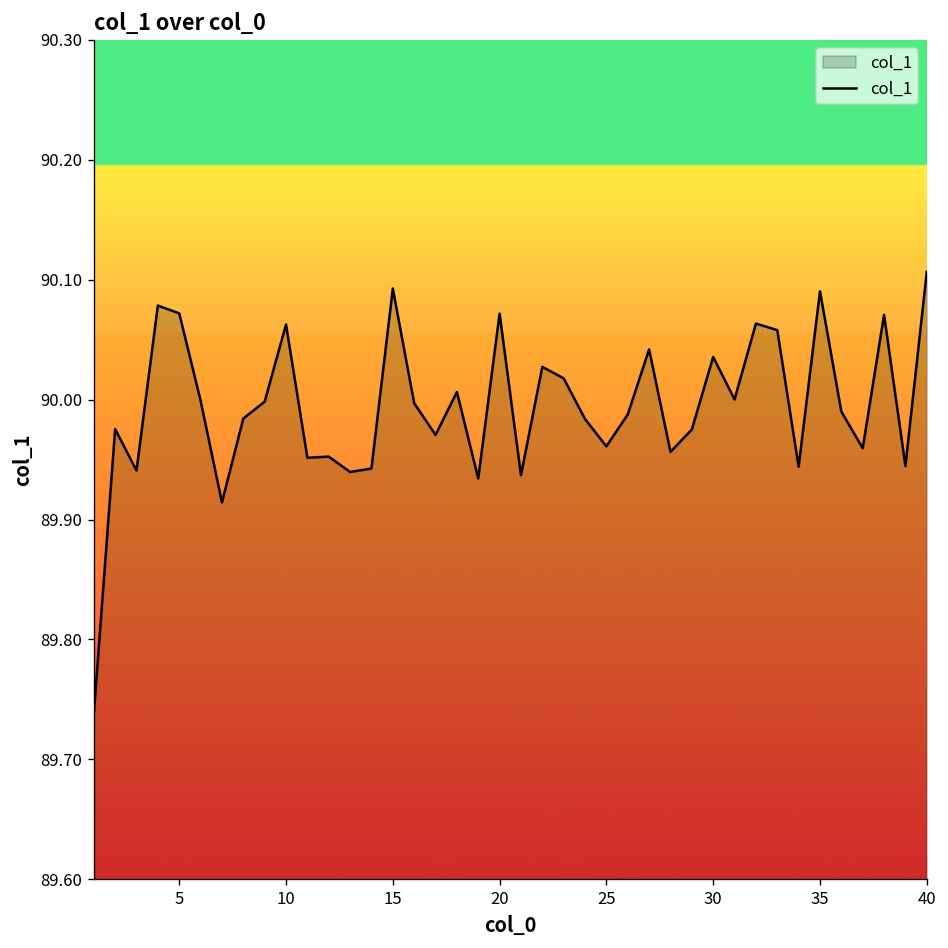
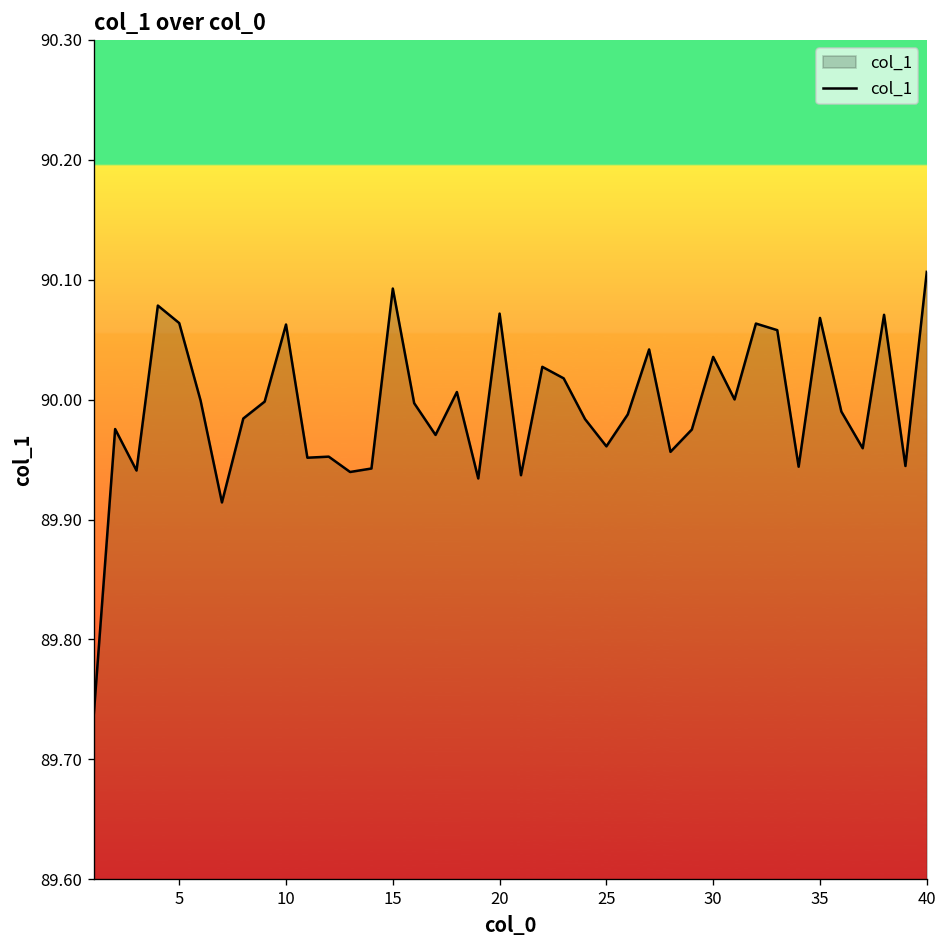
5: 90.07 -> 90.06
35: 90.09 -> 90.07
